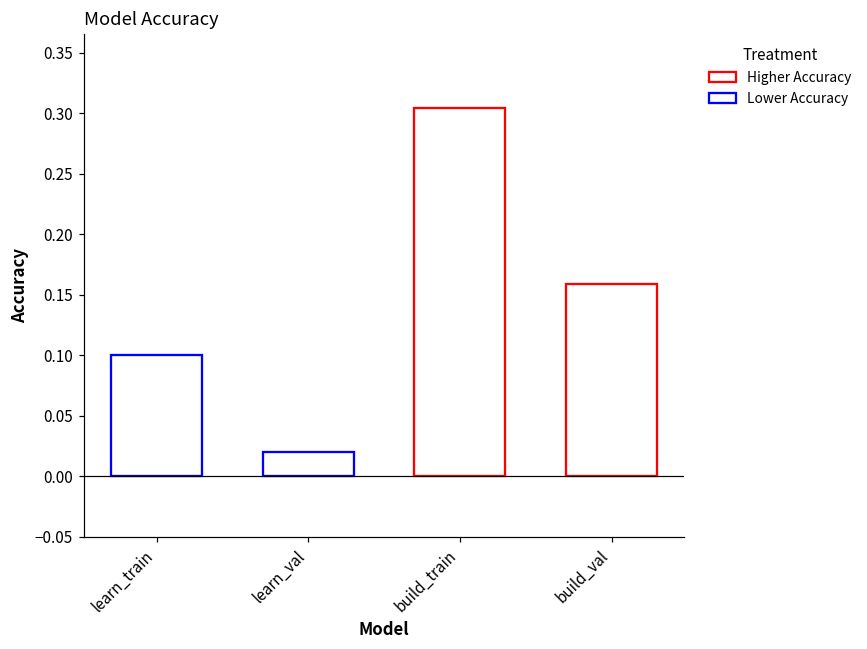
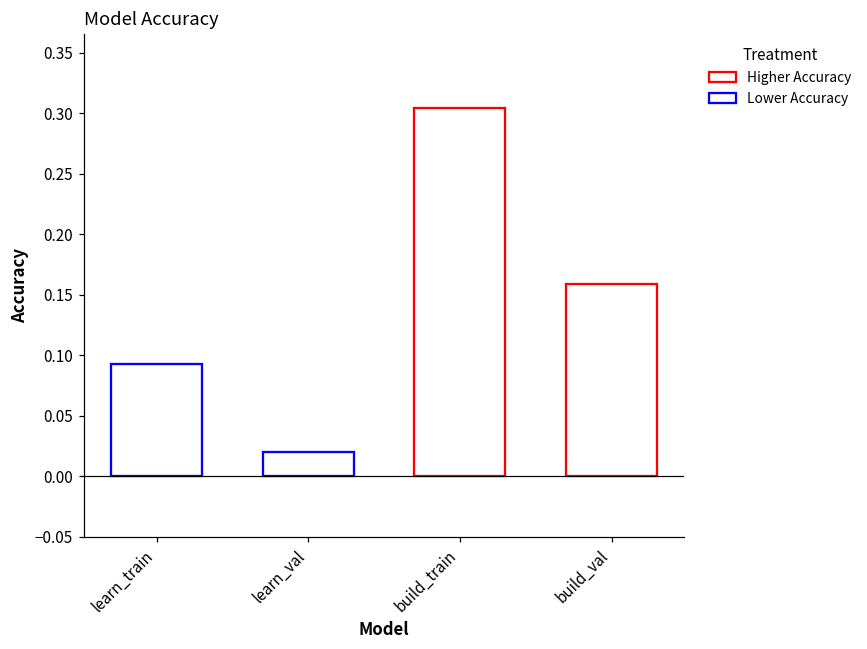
learn_train: 0.100 -> 0.093
